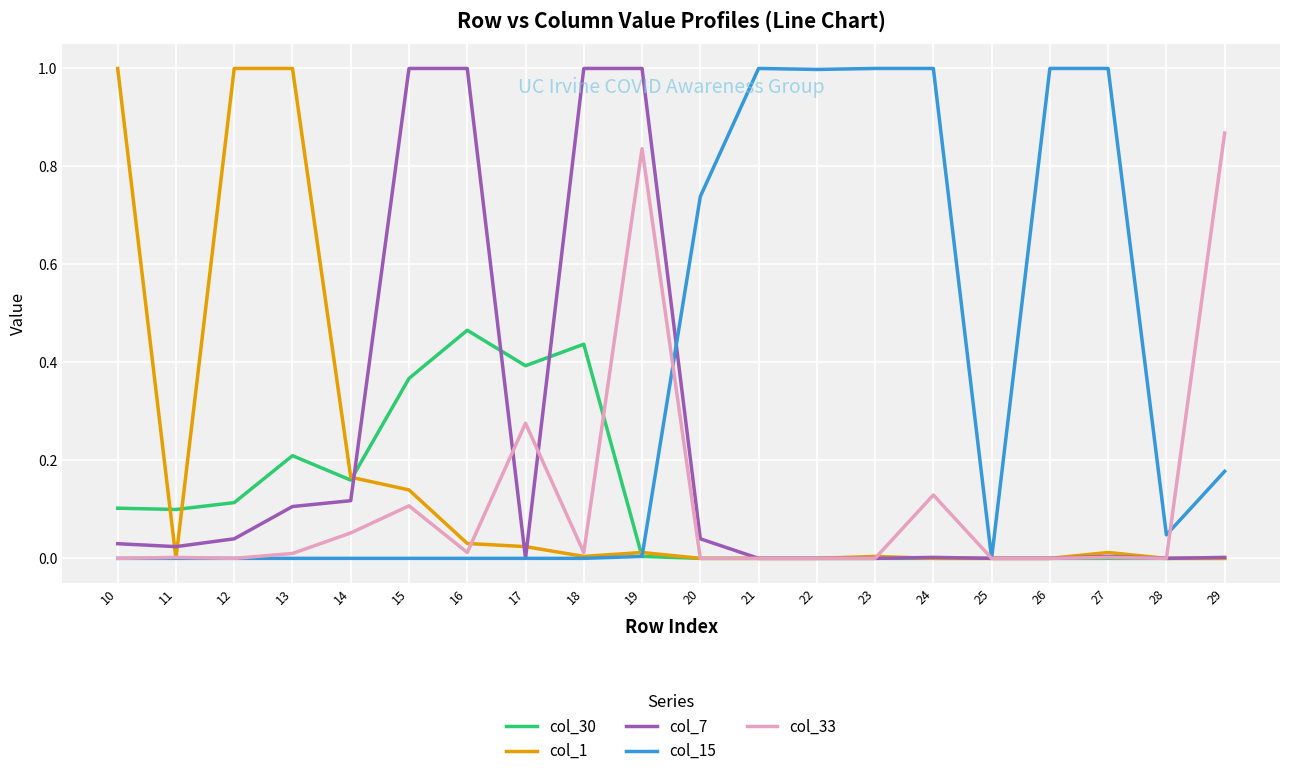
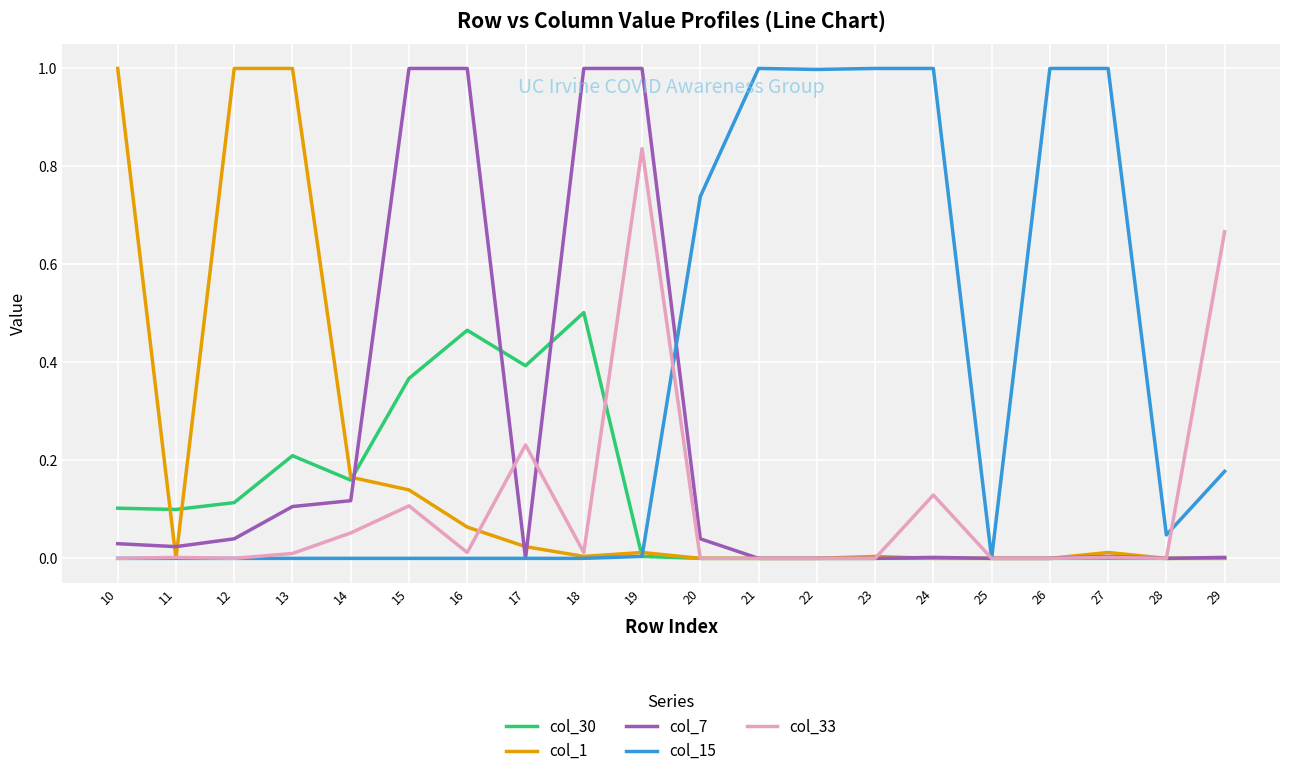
col_1, 16: 0.03 -> 0.06
col_33, 17: 0.28 -> 0.23
col_30, 18: 0.44 -> 0.50
col_33, 29: 0.87 -> 0.67
